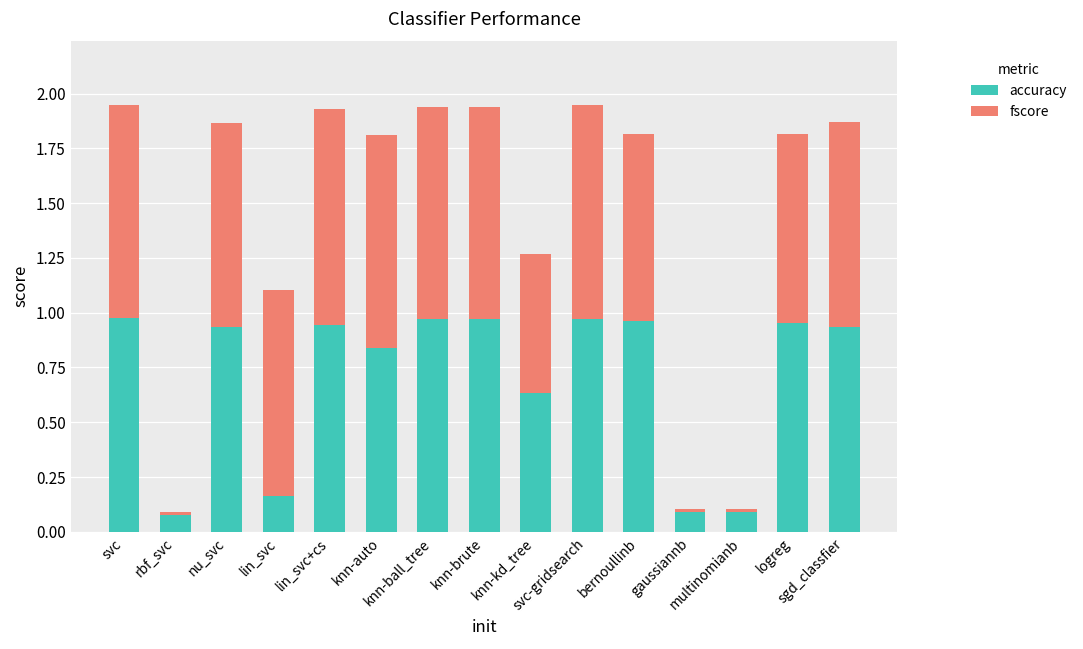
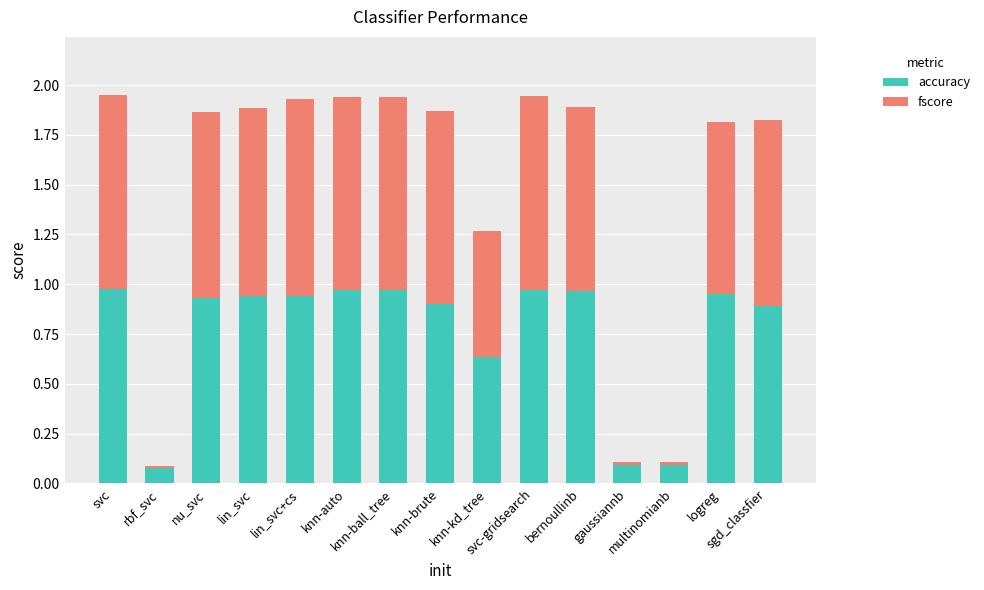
accuracy, lin_svc: 0.16 -> 0.94
accuracy, knn-auto: 0.84 -> 0.97
accuracy, knn-brute: 0.97 -> 0.90
fscore, bernoullinb: 0.85 -> 0.92
accuracy, sgd_classfier: 0.93 -> 0.89
